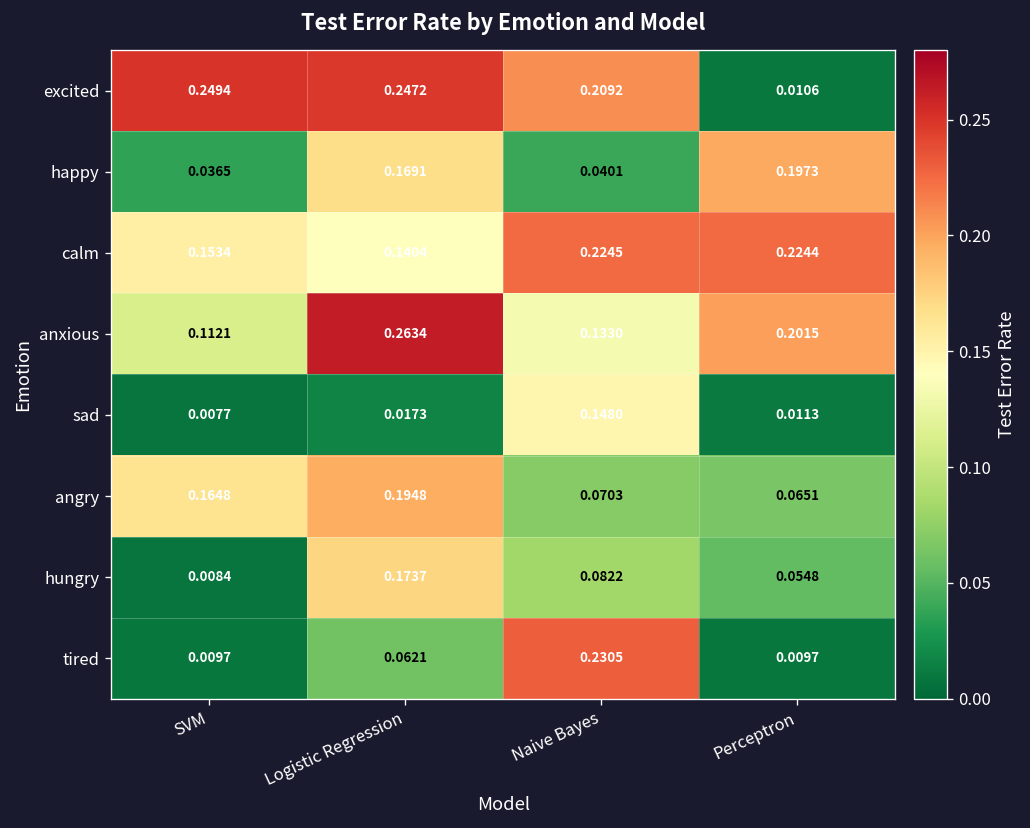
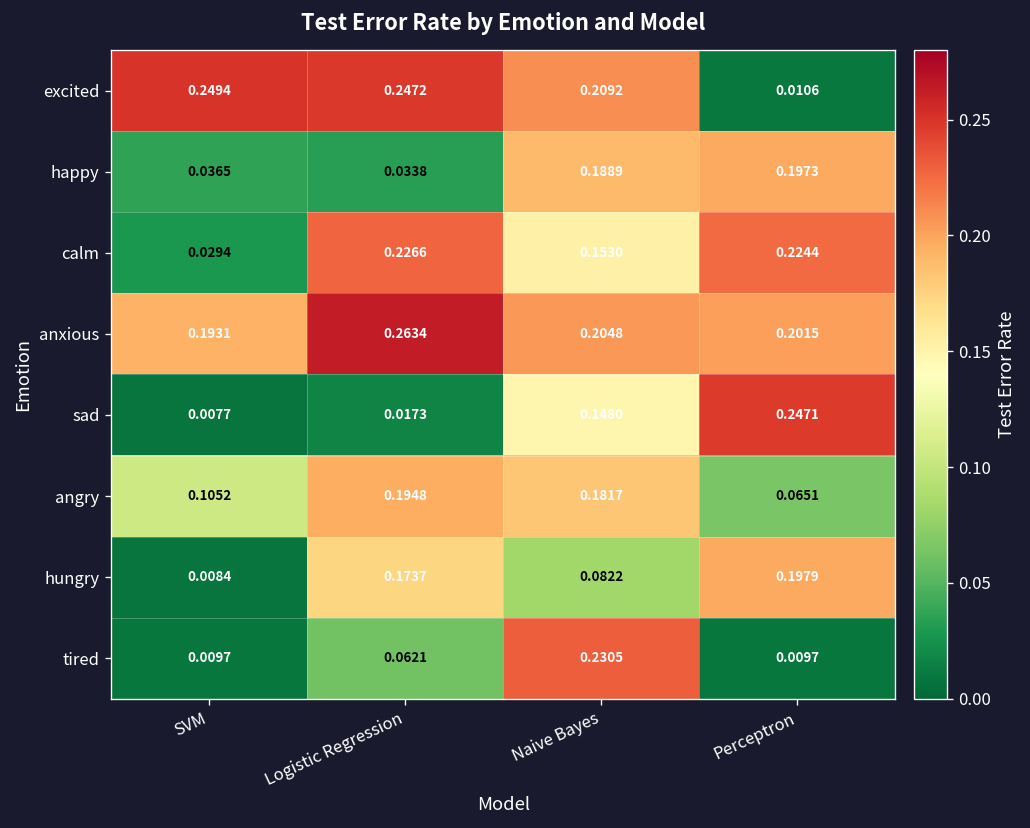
happy, Logistic Regression: 0.1691 -> 0.0338
happy, Naive Bayes: 0.0401 -> 0.1889
calm, SVM: 0.1534 -> 0.0294
calm, Logistic Regression: 0.1404 -> 0.2266
calm, Naive Bayes: 0.2245 -> 0.1530
anxious, SVM: 0.1121 -> 0.1931
anxious, Naive Bayes: 0.1330 -> 0.2048
sad, Perceptron: 0.0113 -> 0.2471
angry, SVM: 0.1648 -> 0.1052
angry, Naive Bayes: 0.0703 -> 0.1817
hungry, Perceptron: 0.0548 -> 0.1979
